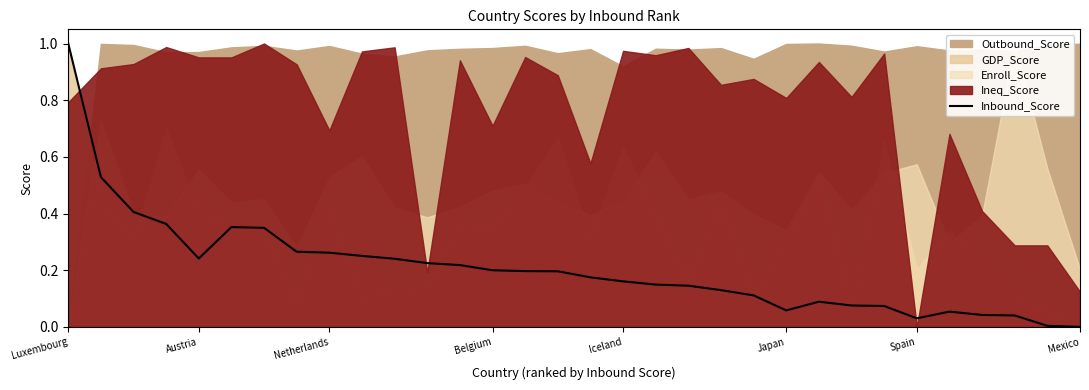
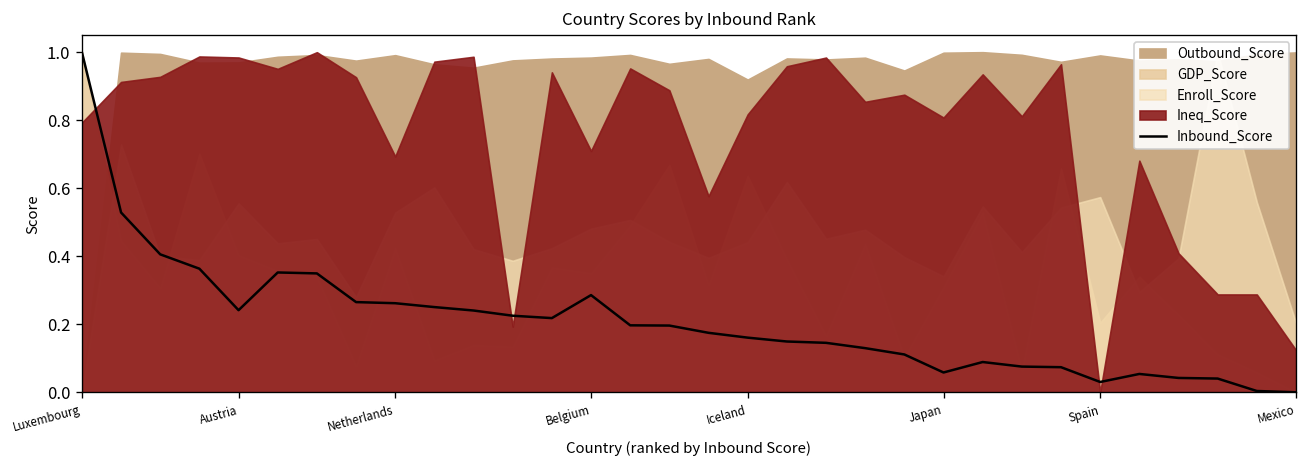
Ineq_Score, Austria: 0.95 -> 0.98
Inbound_Score, Belgium: 0.20 -> 0.29
Ineq_Score, Iceland: 0.97 -> 0.82
